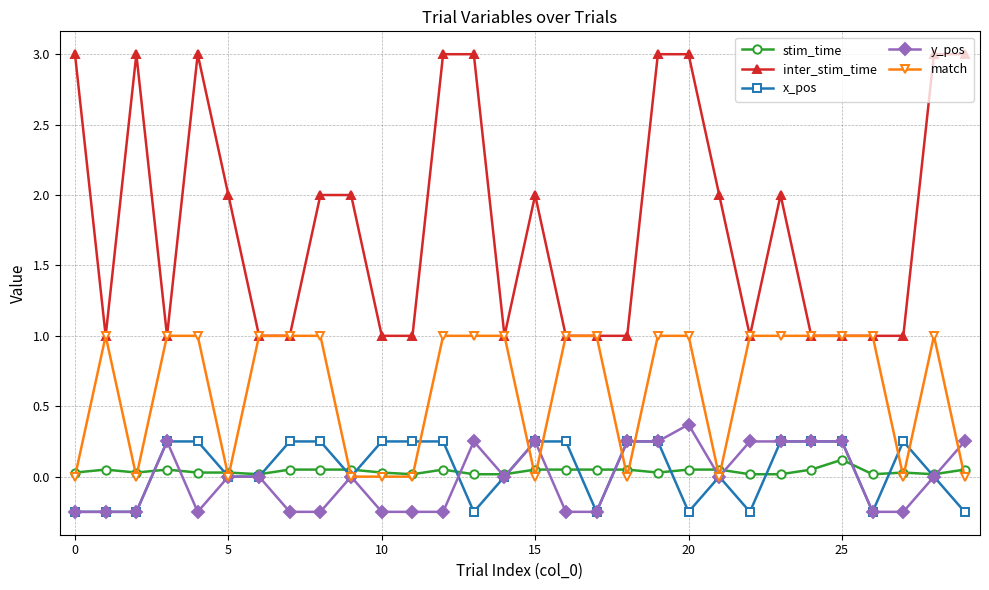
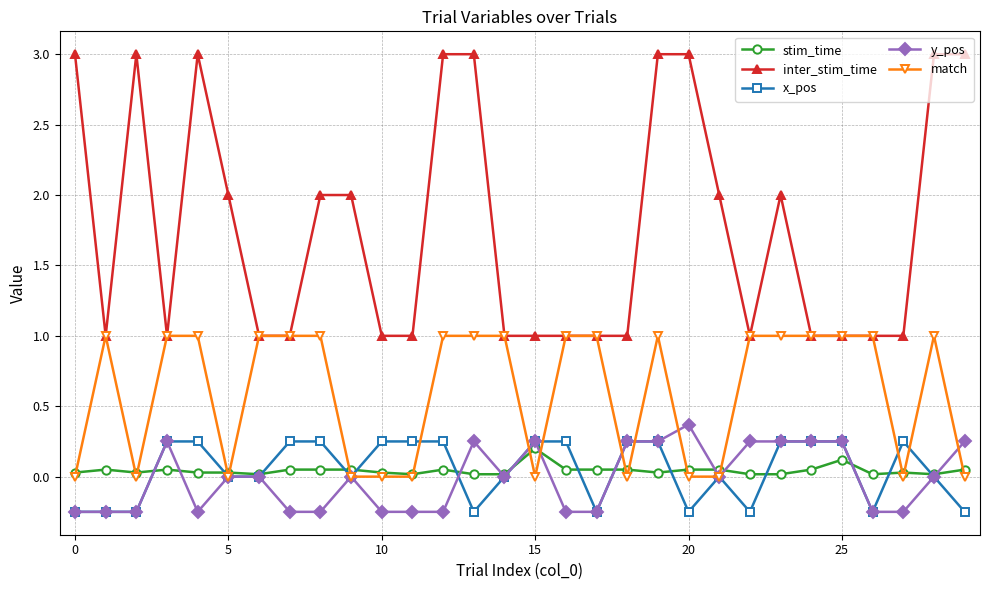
stim_time, 15: 0.05 -> 0.20
inter_stim_time, 15: 2 -> 1
match, 20: 1 -> 0
